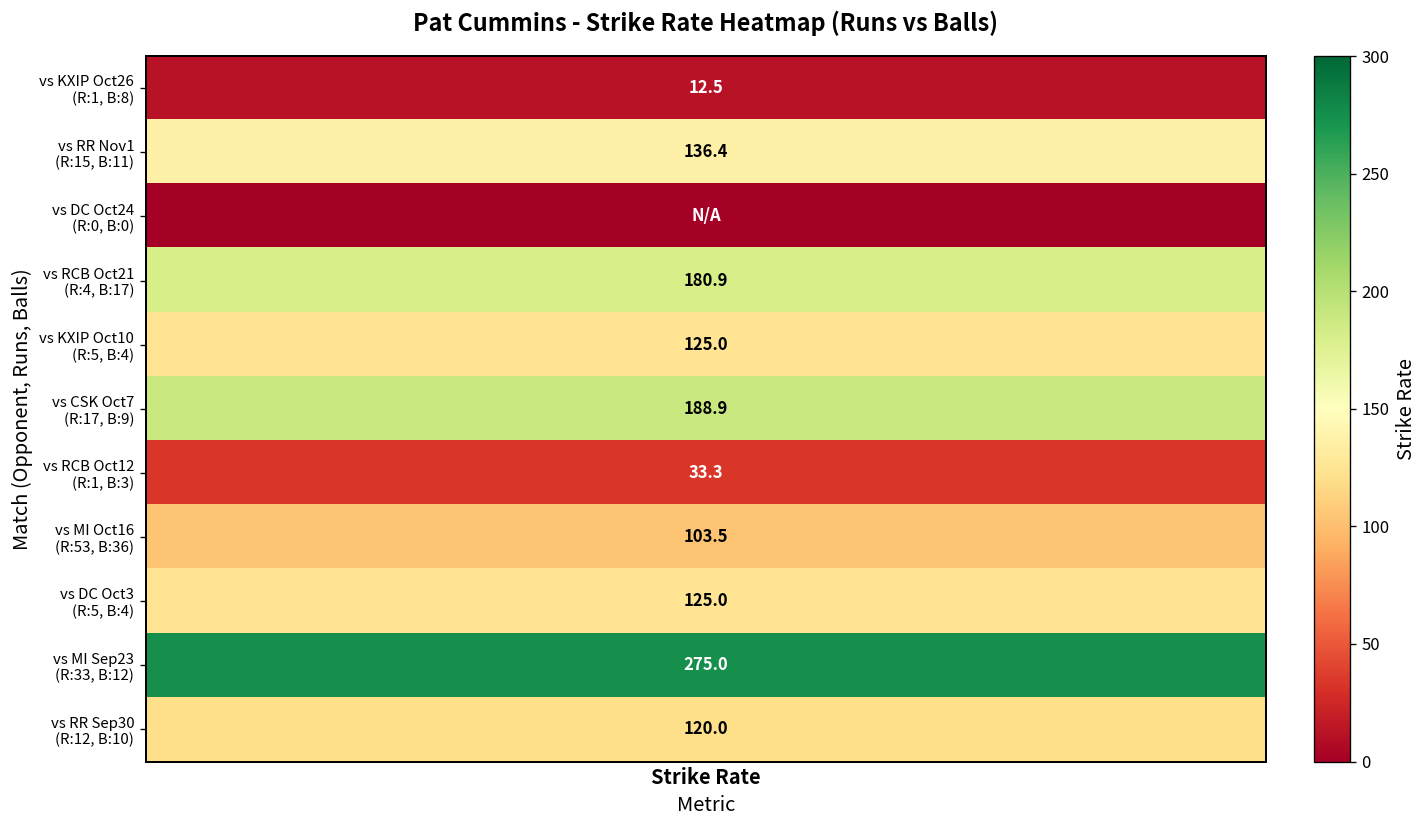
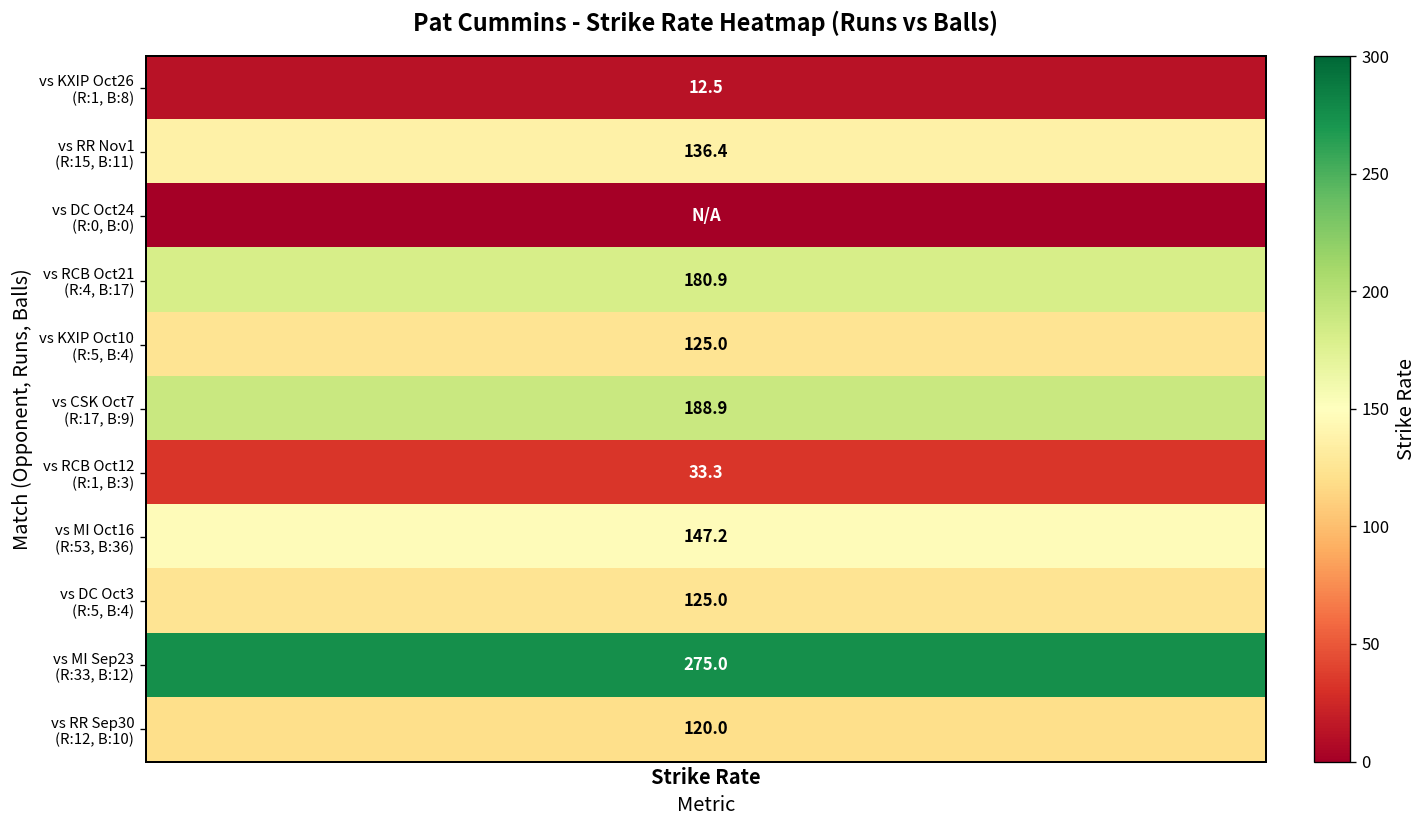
vs MI Oct16 (R:53, B:36), Strike Rate: 103.5 -> 147.2
